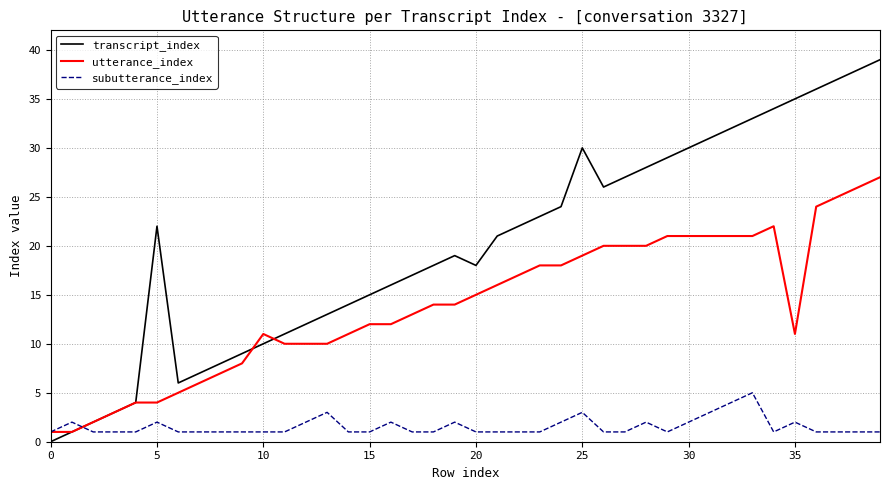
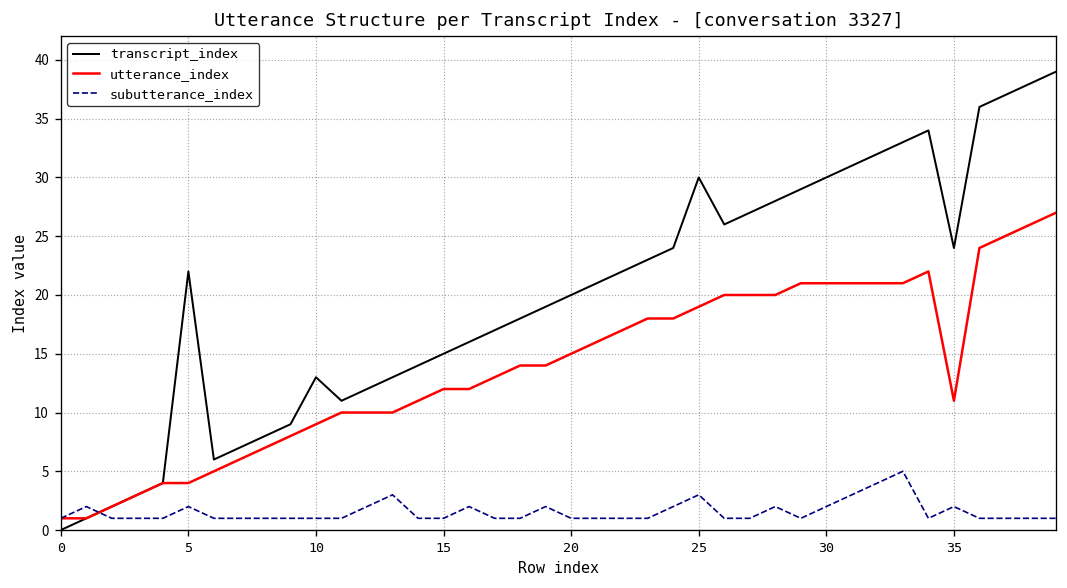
transcript_index, 10: 10 -> 13
utterance_index, 10: 11 -> 9
transcript_index, 20: 18 -> 20
transcript_index, 35: 35 -> 24
